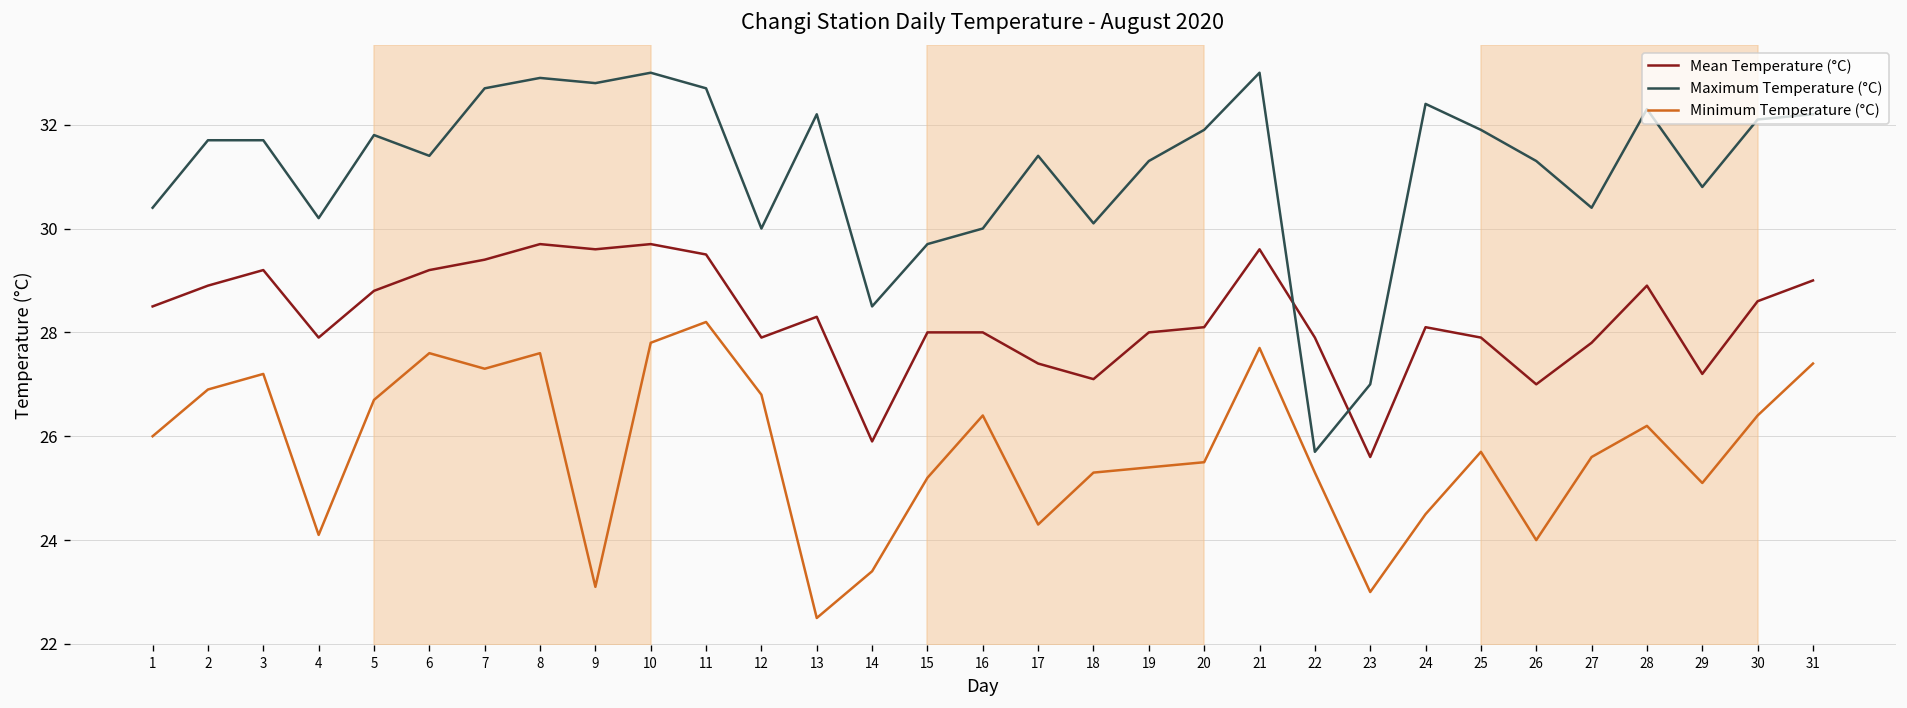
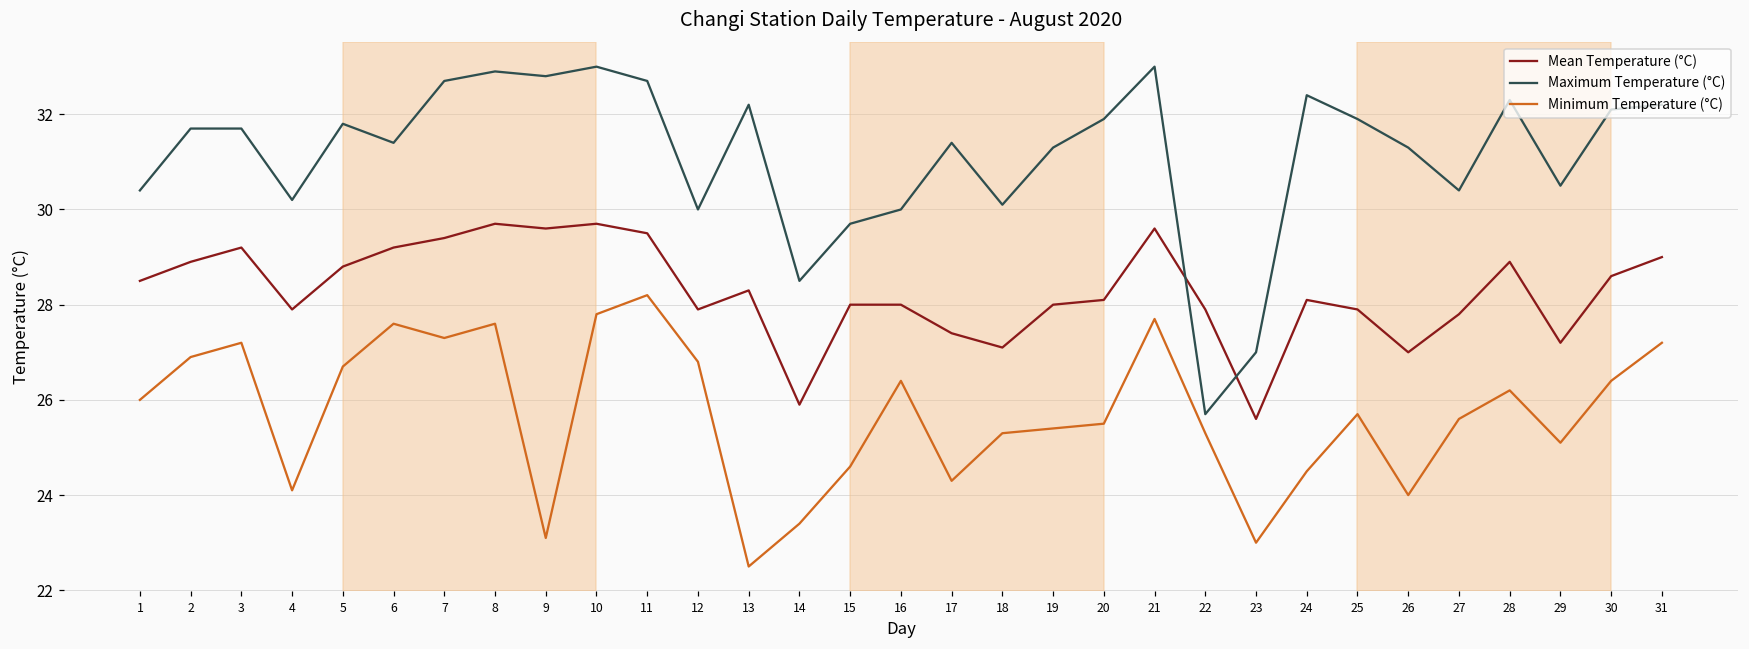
Minimum Temperature (°C), 15: 25.2 -> 24.6
Maximum Temperature (°C), 29: 30.8 -> 30.5
Minimum Temperature (°C), 31: 27.4 -> 27.2
